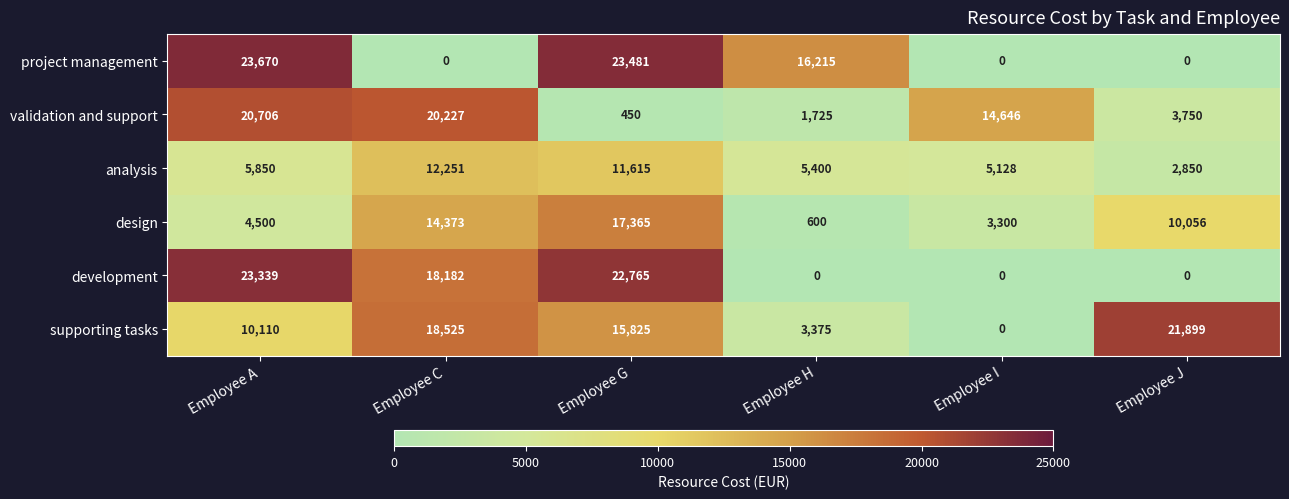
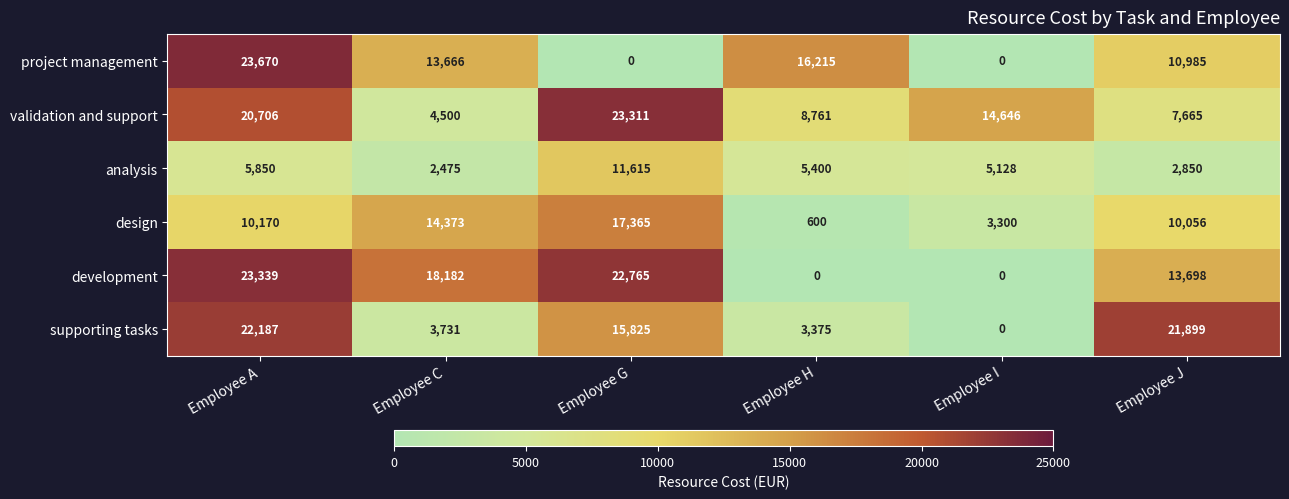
project management, Employee C: 0 -> 13,666
project management, Employee G: 23,481 -> 0
project management, Employee J: 0 -> 10,985
validation and support, Employee C: 20,227 -> 4,500
validation and support, Employee G: 450 -> 23,311
validation and support, Employee H: 1,725 -> 8,761
validation and support, Employee J: 3,750 -> 7,665
analysis, Employee C: 12,251 -> 2,475
design, Employee A: 4,500 -> 10,170
development, Employee J: 0 -> 13,698
supporting tasks, Employee A: 10,110 -> 22,187
supporting tasks, Employee C: 18,525 -> 3,731
